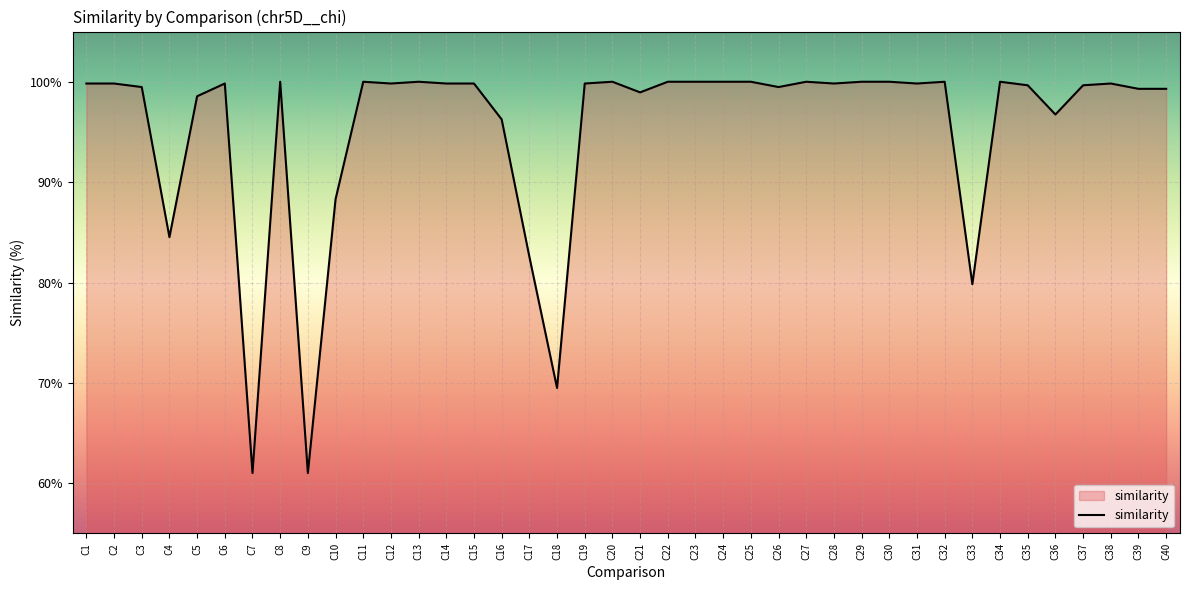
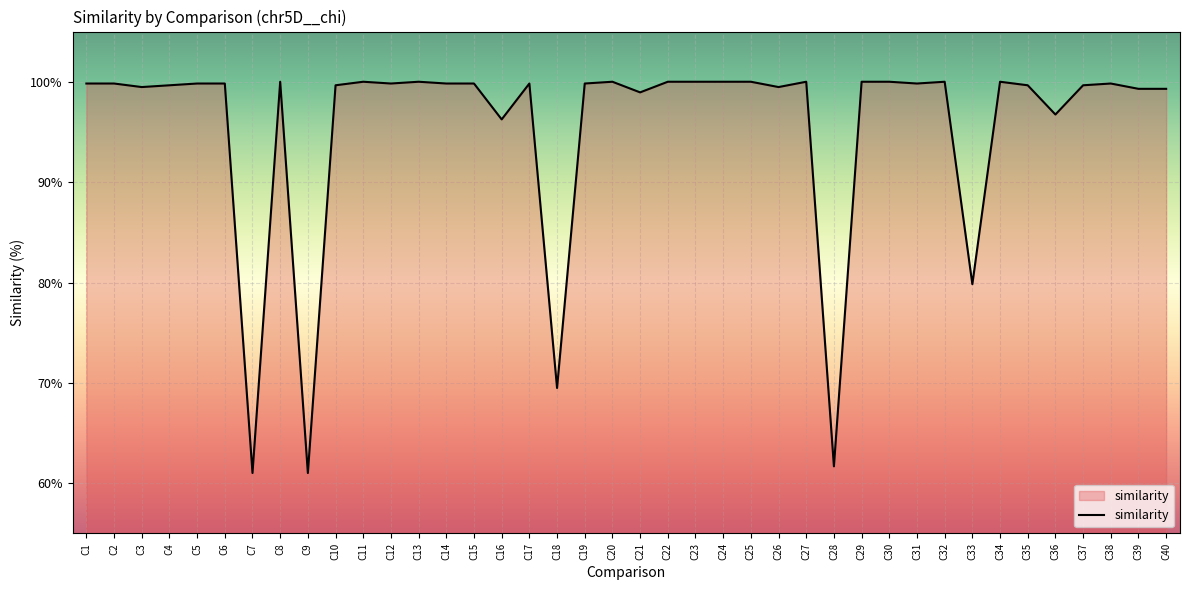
C4: 84.5% -> 99.6%
C5: 98.6% -> 99.8%
C10: 88.3% -> 99.6%
C17: 82.6% -> 99.8%
C28: 99.8% -> 61.7%
